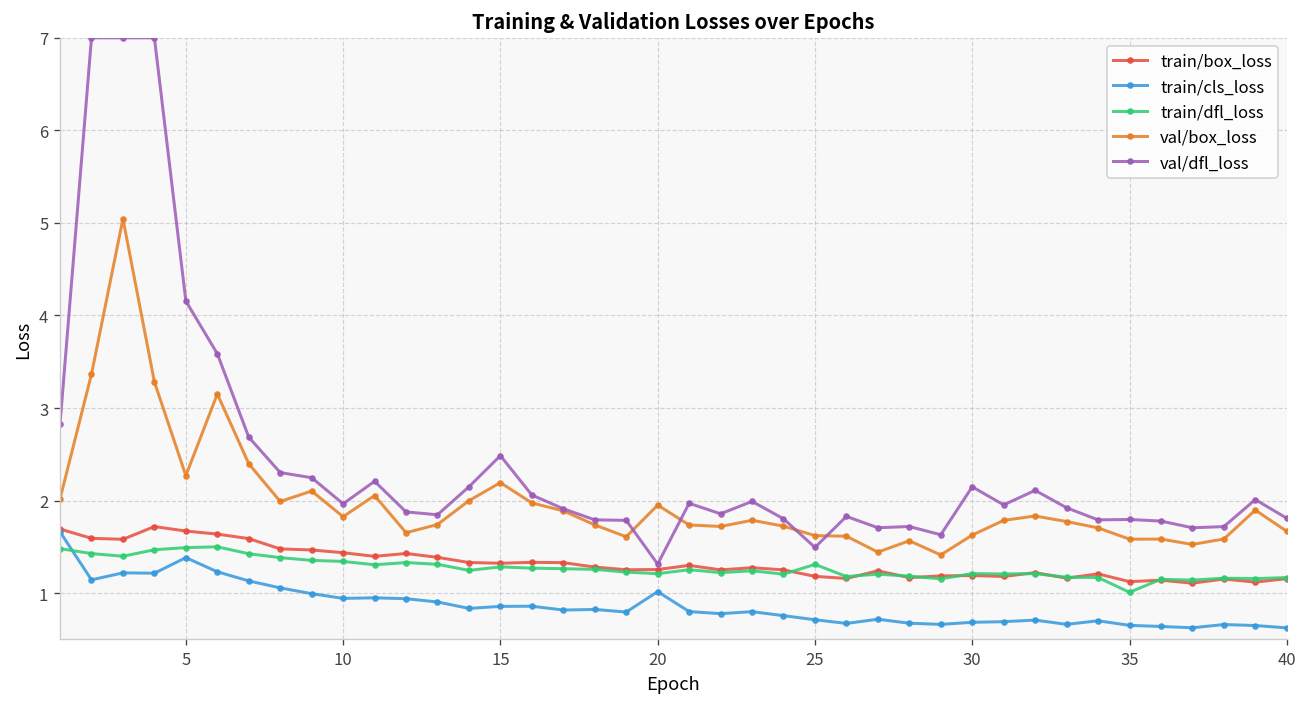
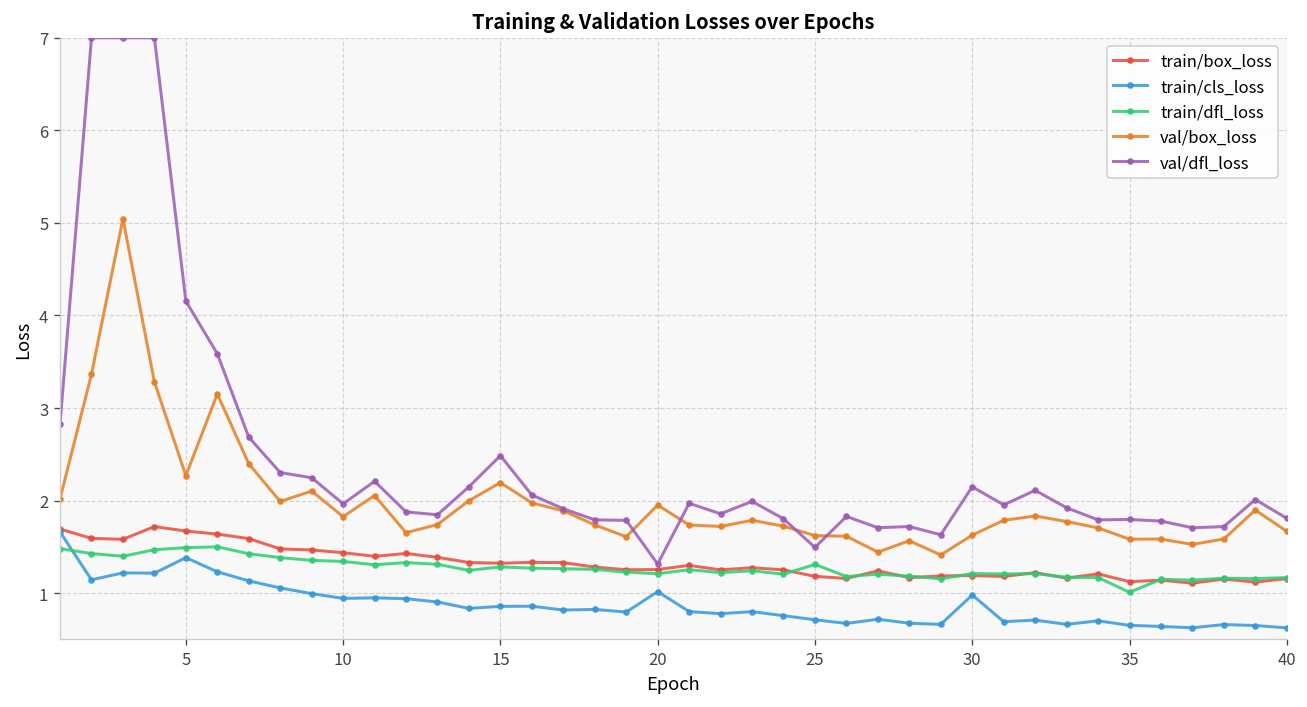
train/cls_loss, 30: 0.7 -> 1.0
